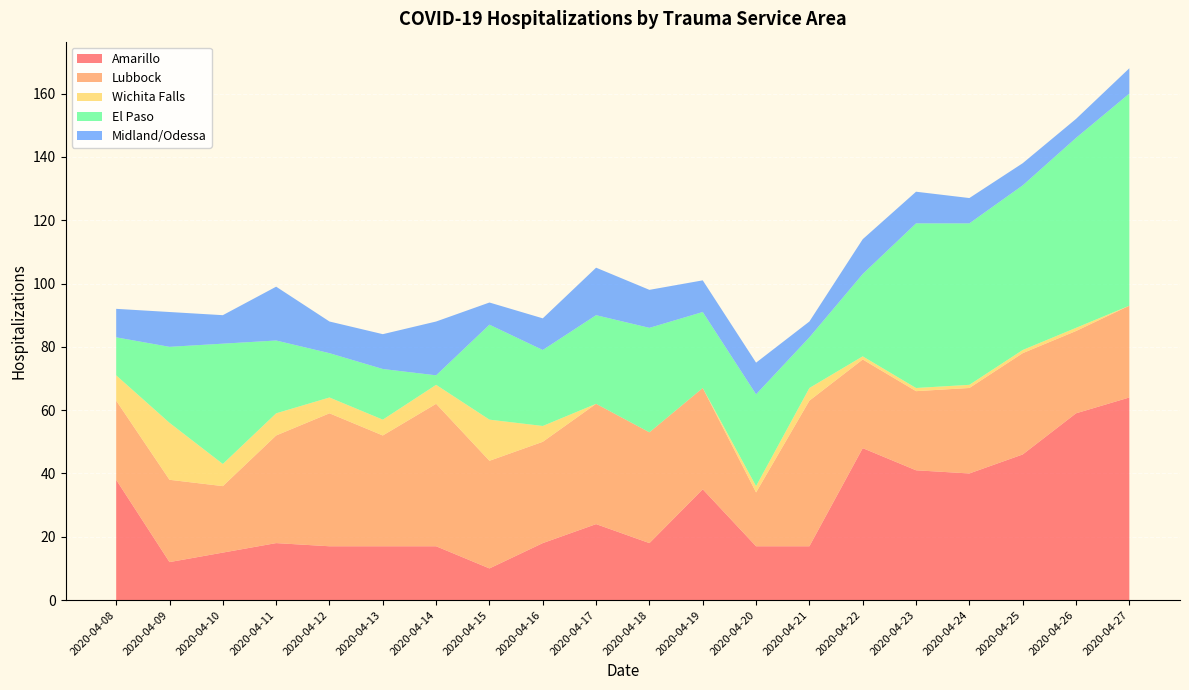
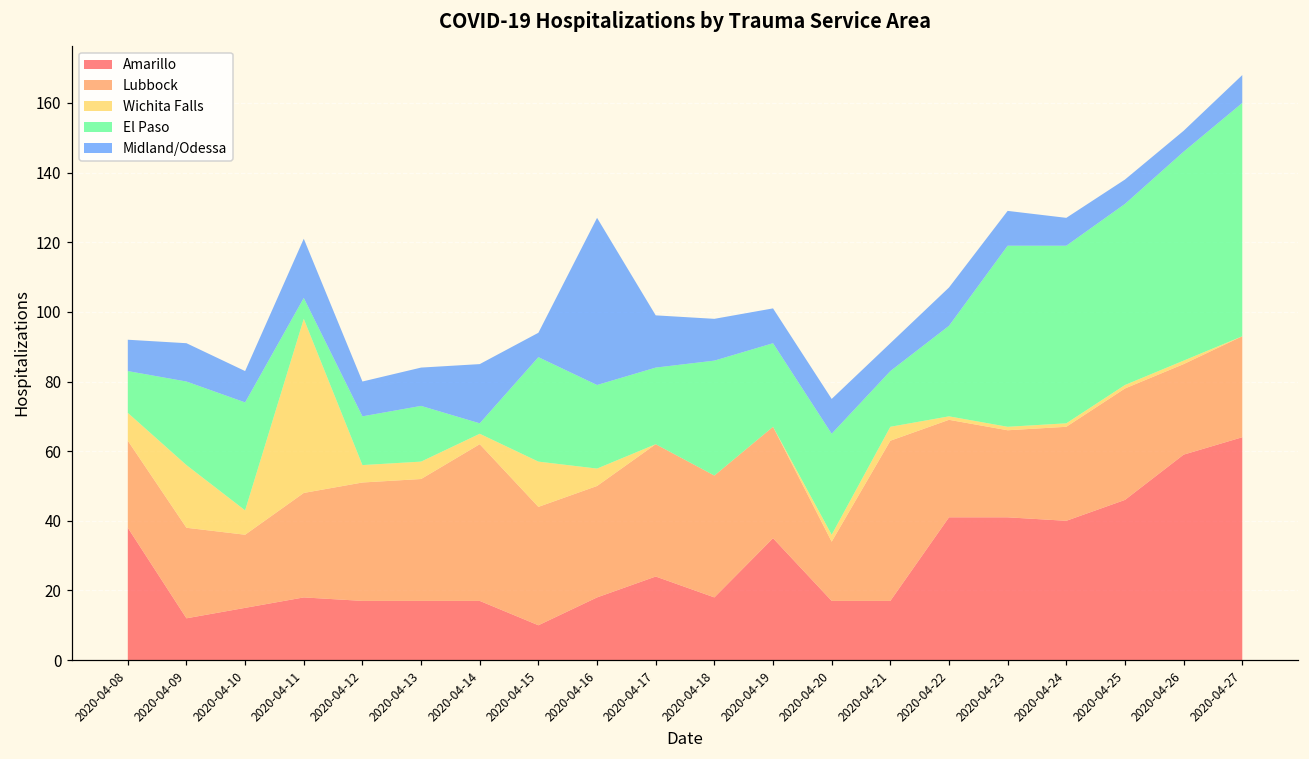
El Paso, 2020-04-10: 38 -> 31
Lubbock, 2020-04-11: 34 -> 30
Wichita Falls, 2020-04-11: 7 -> 50
El Paso, 2020-04-11: 23 -> 6
Lubbock, 2020-04-12: 42 -> 34
Wichita Falls, 2020-04-14: 6 -> 3
Midland/Odessa, 2020-04-16: 10 -> 48
El Paso, 2020-04-17: 28 -> 22
Midland/Odessa, 2020-04-21: 5 -> 8
Amarillo, 2020-04-22: 48 -> 41
